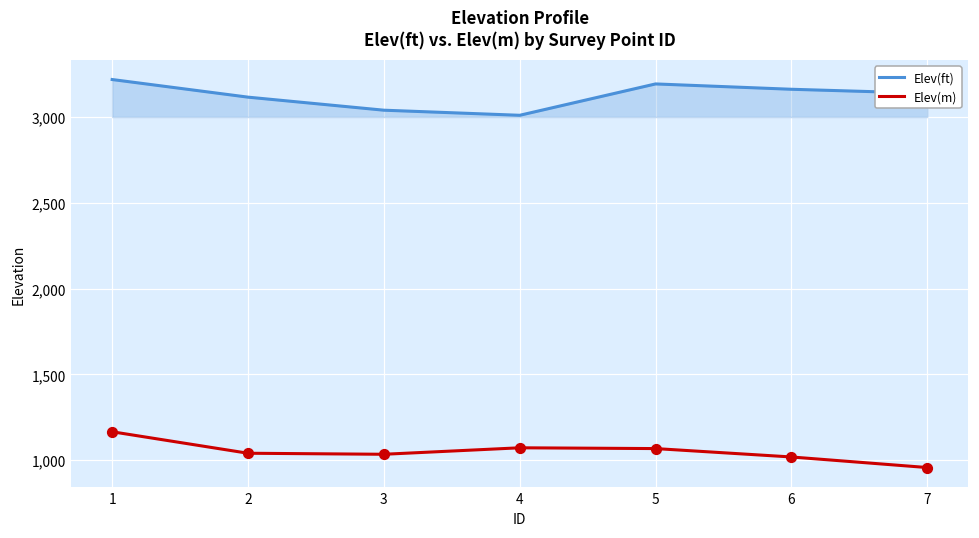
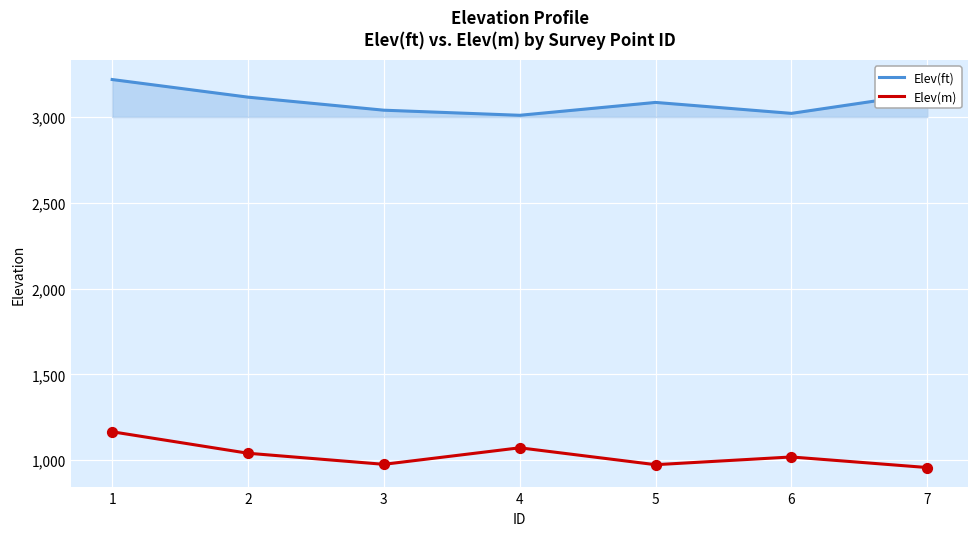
Elev(m), 3: 1,030 -> 980
Elev(ft), 5: 3,190 -> 3,080
Elev(m), 5: 1,070 -> 970
Elev(ft), 6: 3,160 -> 3,020
